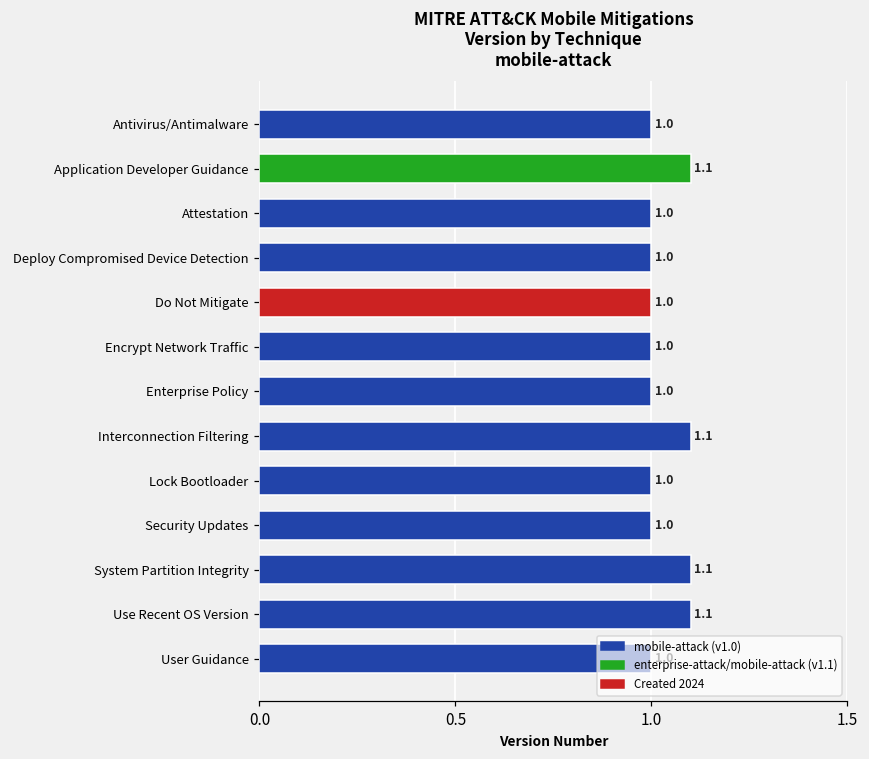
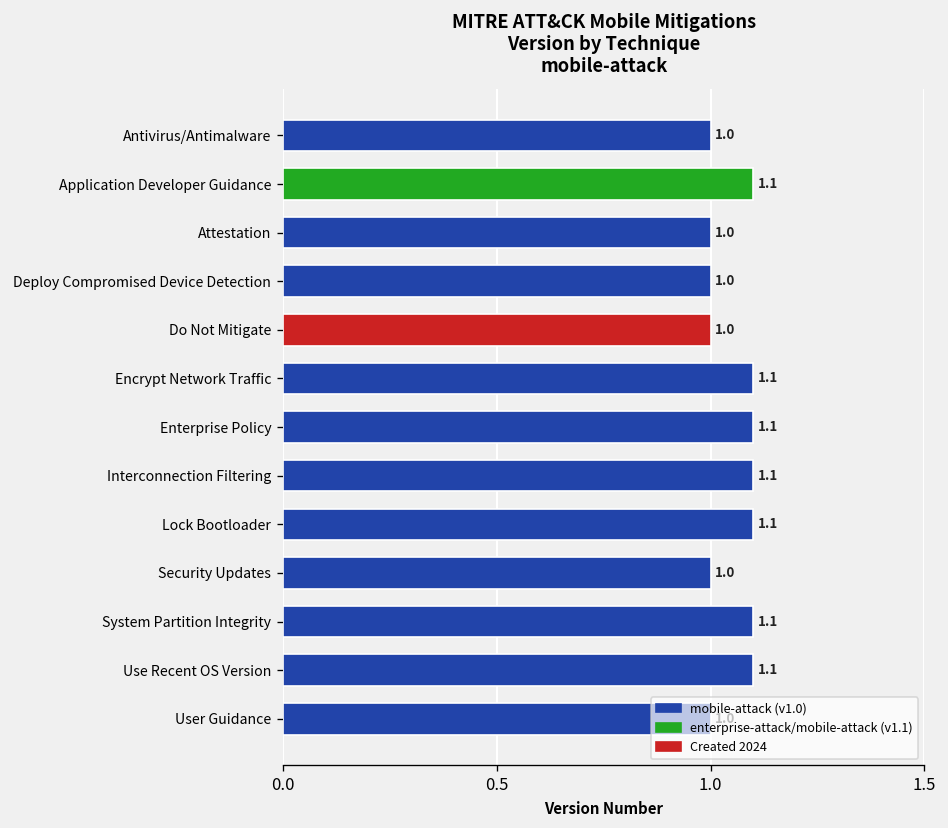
Encrypt Network Traffic: 1.0 -> 1.1
Enterprise Policy: 1.0 -> 1.1
Lock Bootloader: 1.0 -> 1.1
